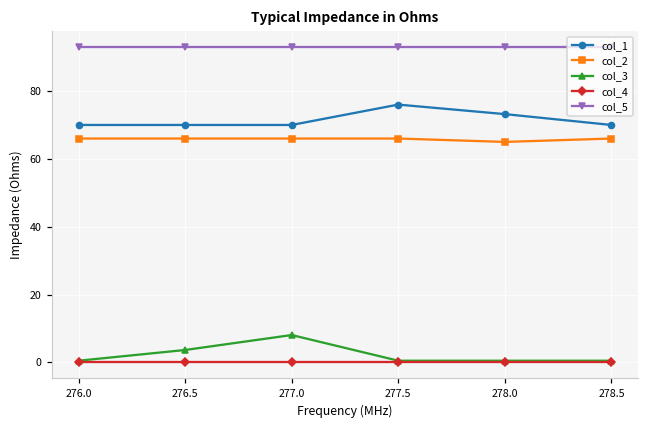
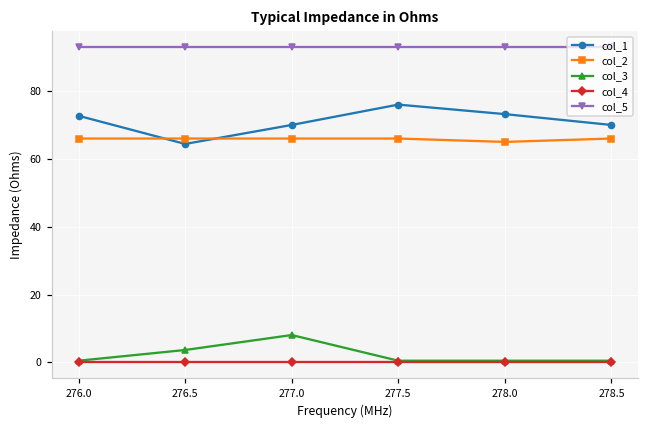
col_1, 276.0: 70 -> 73
col_1, 276.5: 70 -> 64
